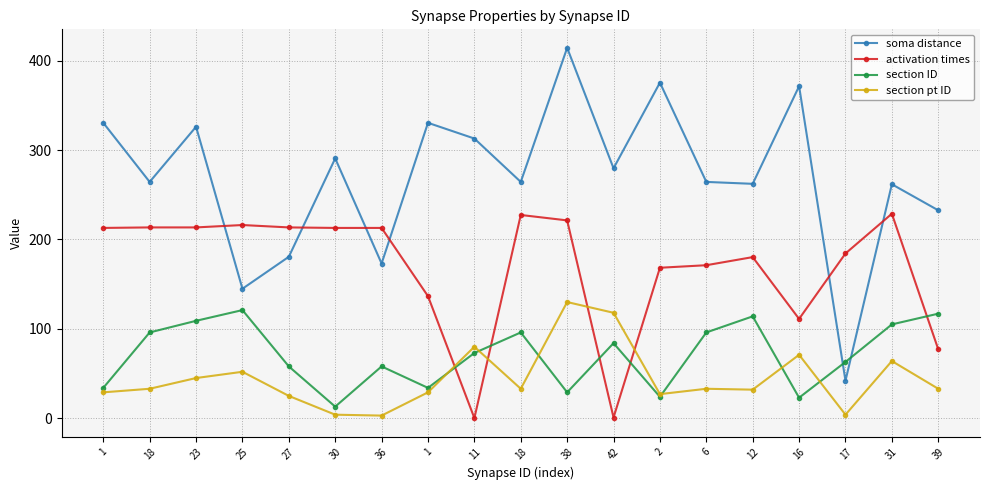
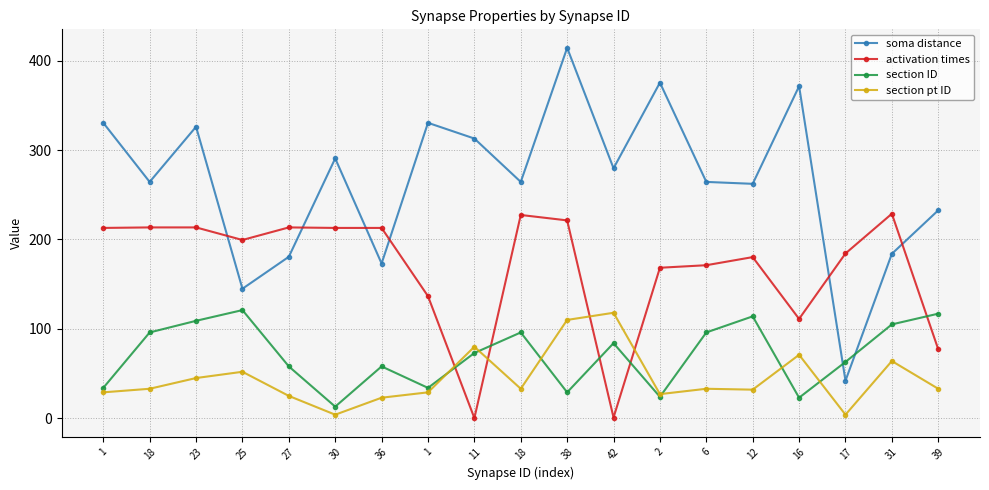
activation times, 25: 220 -> 200
section pt ID, 36: 0 -> 20
section pt ID, 38: 130 -> 110
soma distance, 31: 260 -> 180
